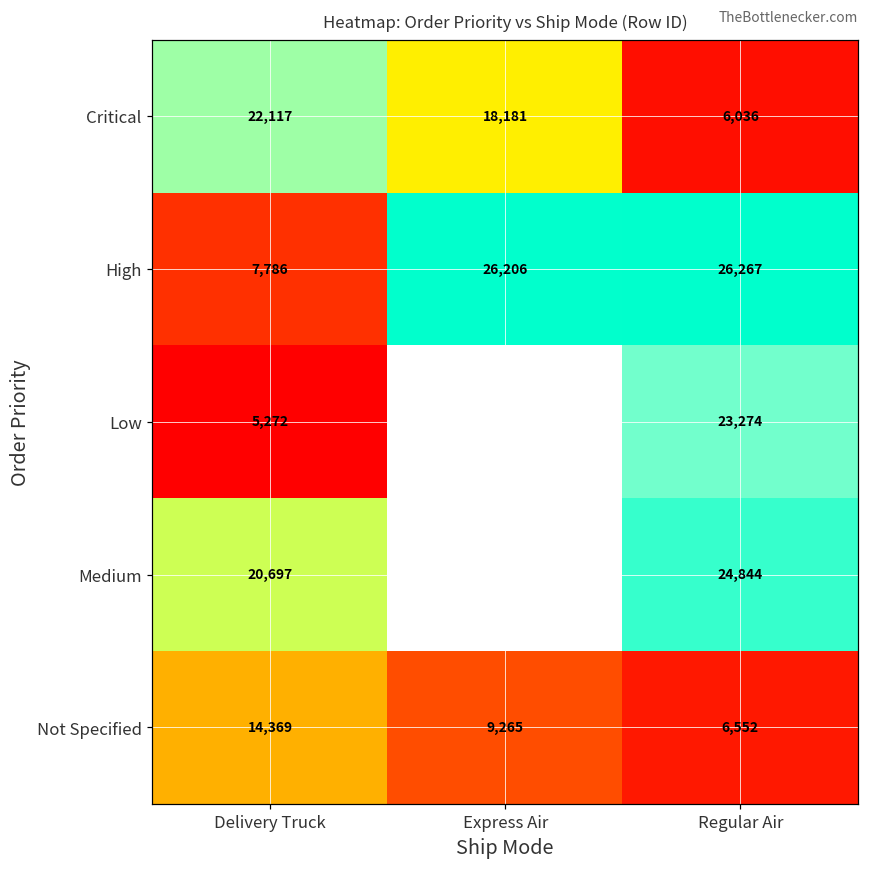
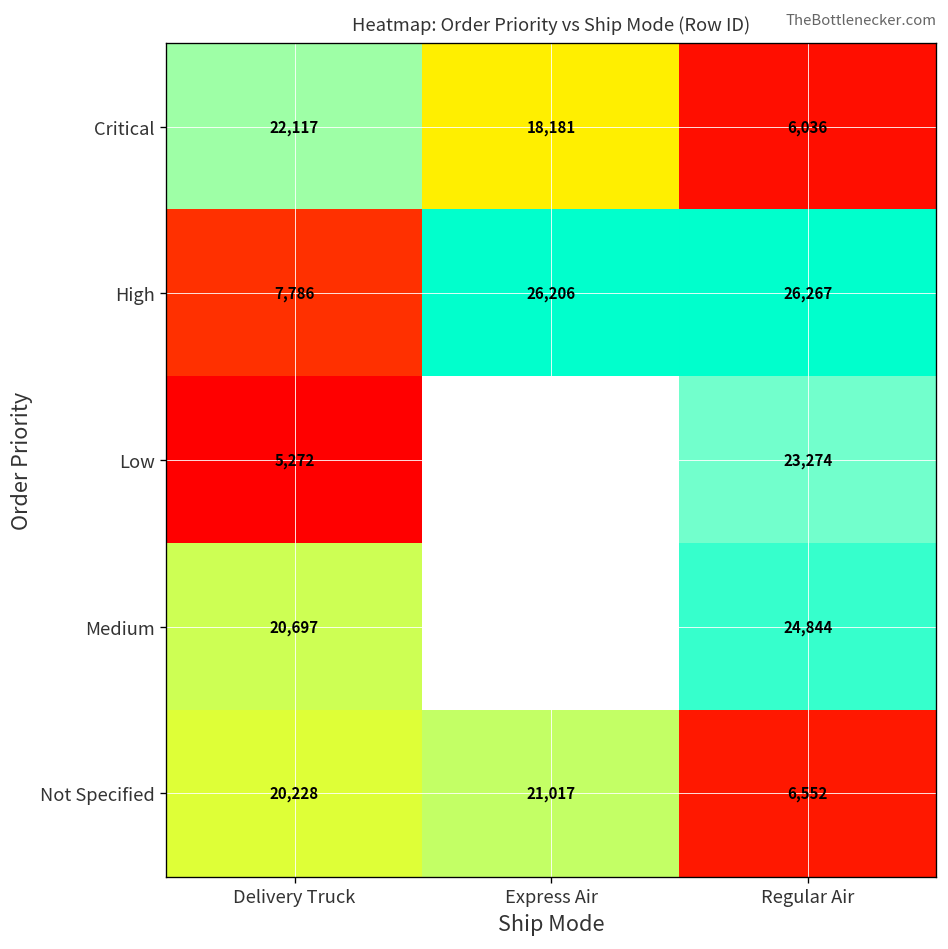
Not Specified, Delivery Truck: 14,369 -> 20,228
Not Specified, Express Air: 9,265 -> 21,017
